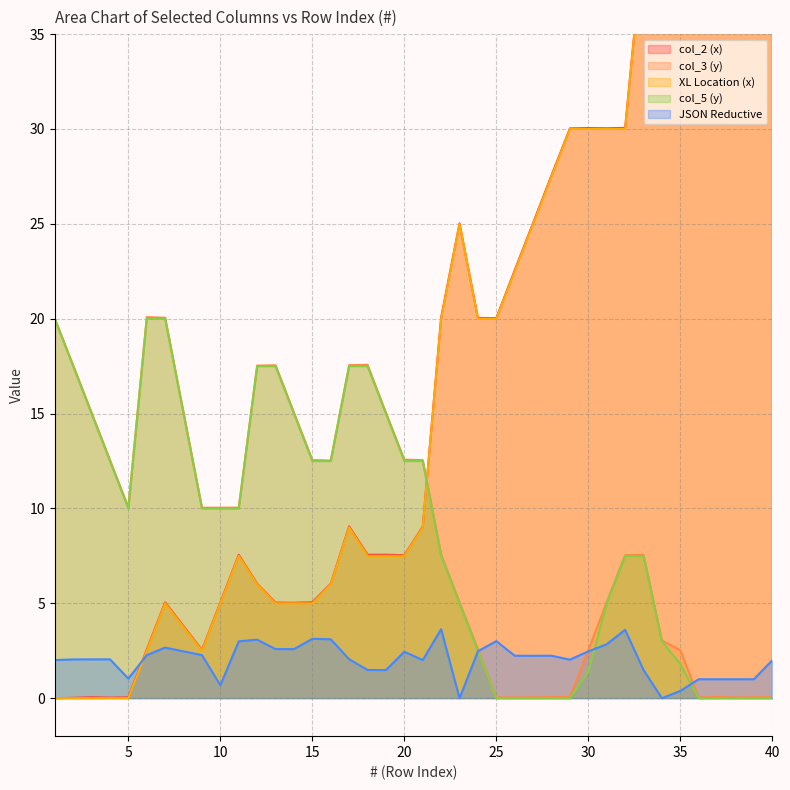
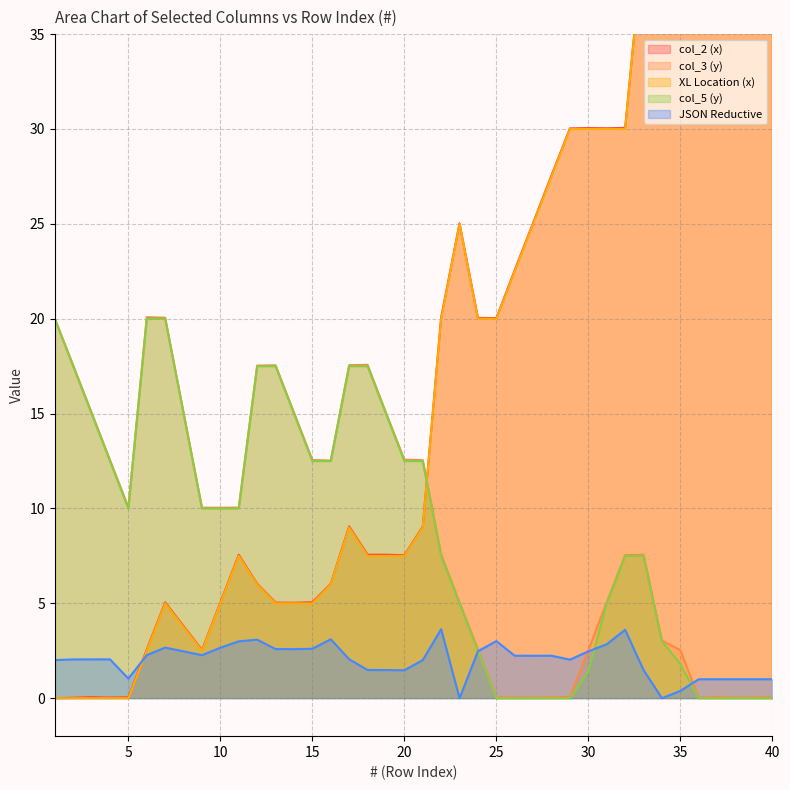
JSON Reductive, 10: 0.7 -> 2.7
JSON Reductive, 15: 3.1 -> 2.6
JSON Reductive, 20: 2.4 -> 1.5
JSON Reductive, 40: 2 -> 1
